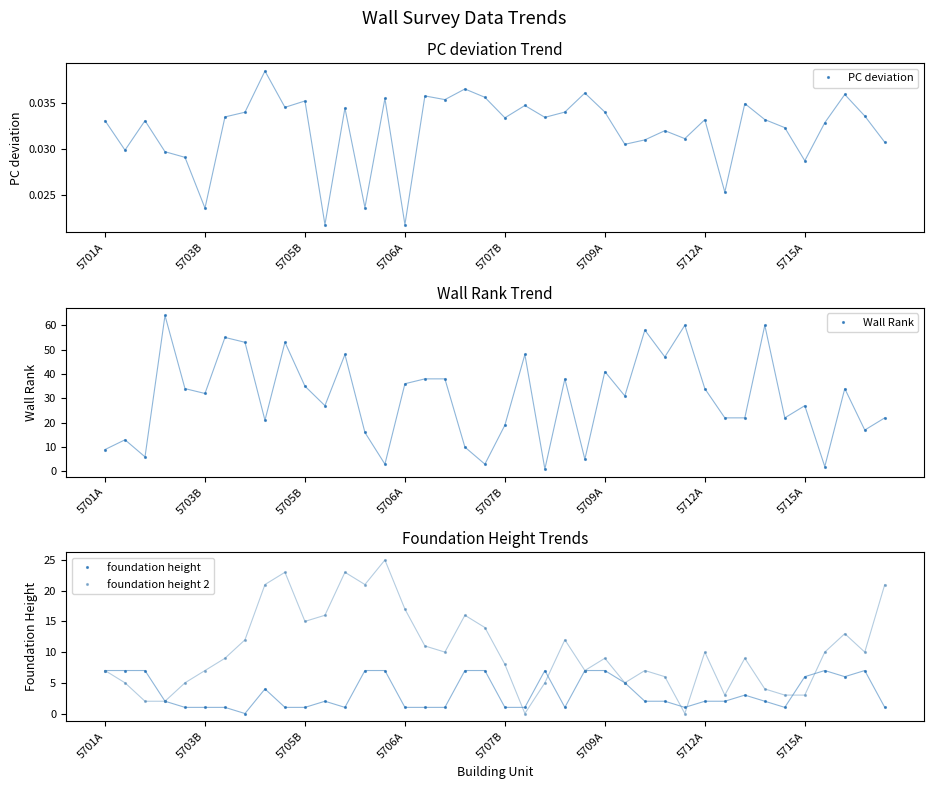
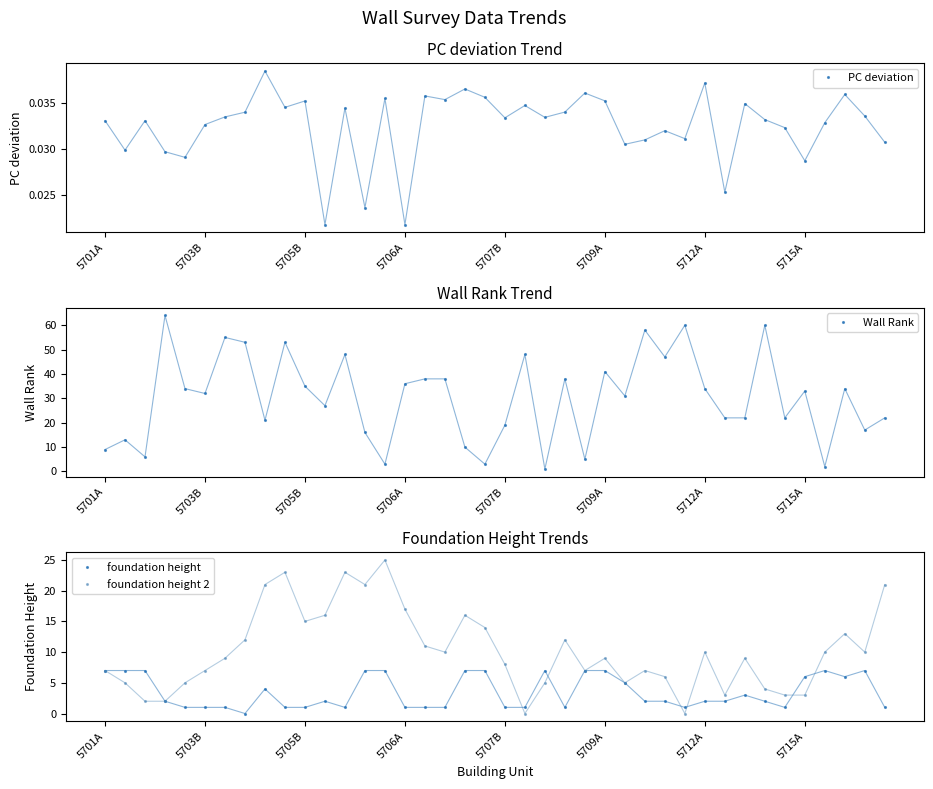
PC deviation Trend, 5703B: 0.024 -> 0.033
PC deviation Trend, 5709A: 0.034 -> 0.035
PC deviation Trend, 5712A: 0.033 -> 0.037
Wall Rank Trend, 5715A: 27 -> 33
